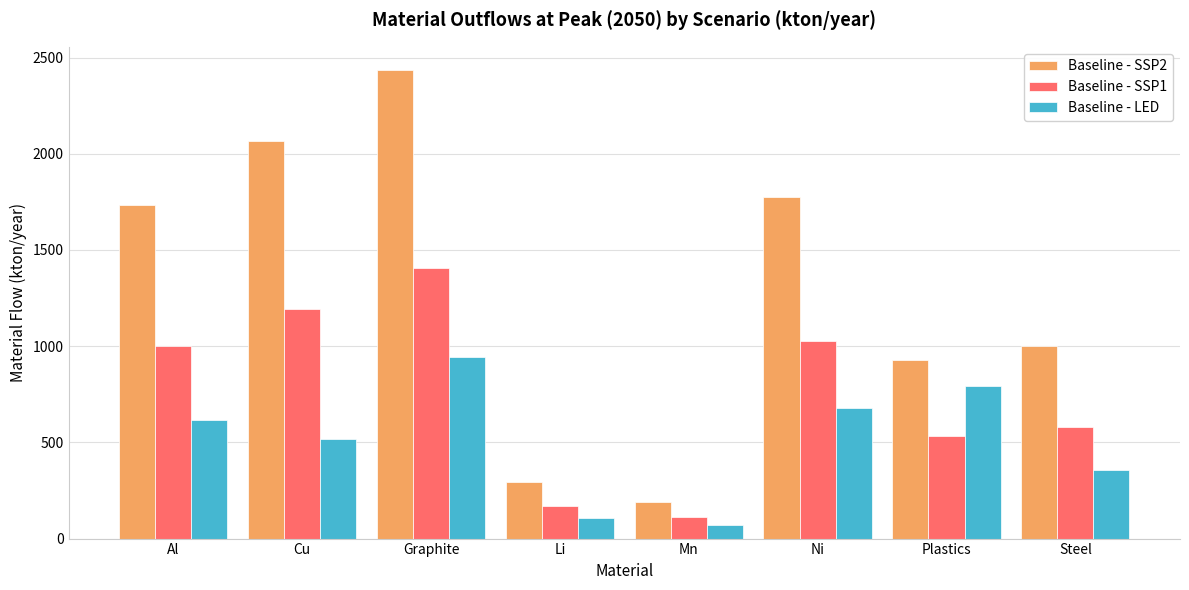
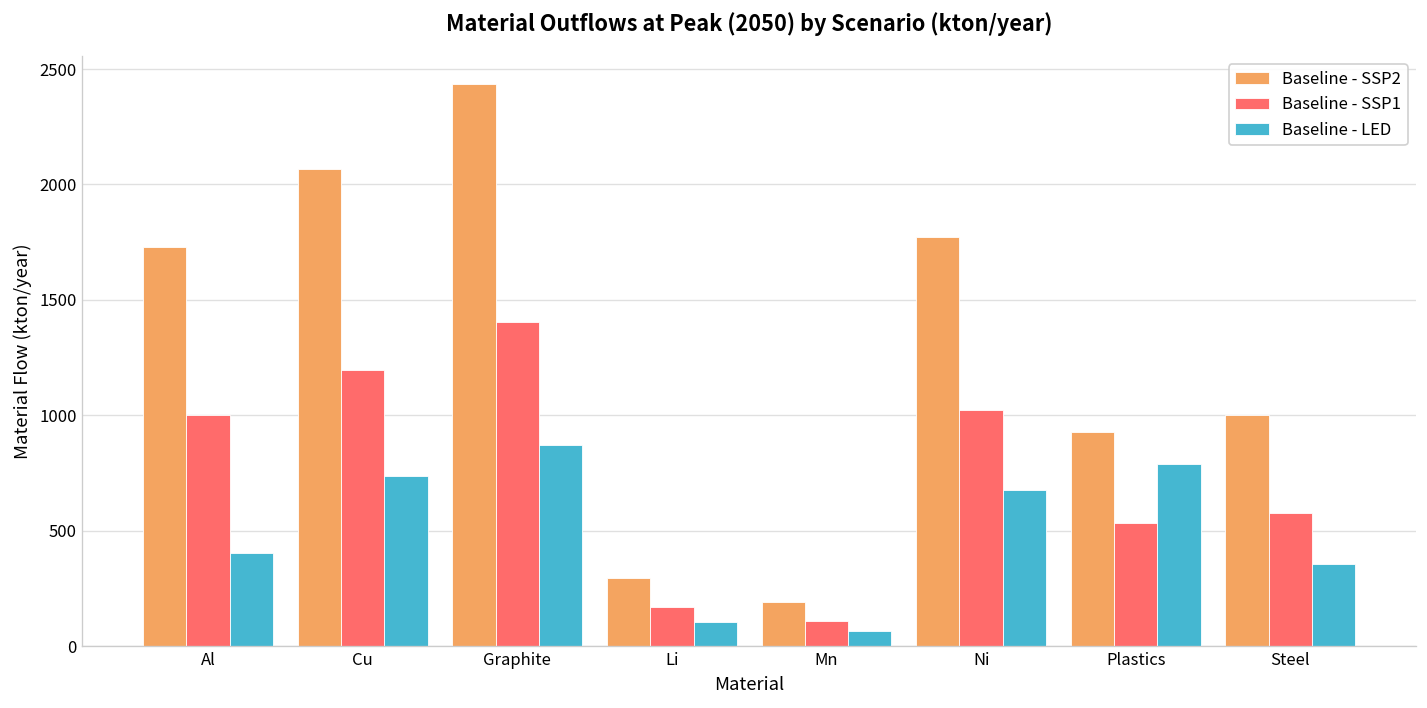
Baseline - LED, Al: 620 -> 410
Baseline - LED, Cu: 520 -> 740
Baseline - LED, Graphite: 940 -> 870
